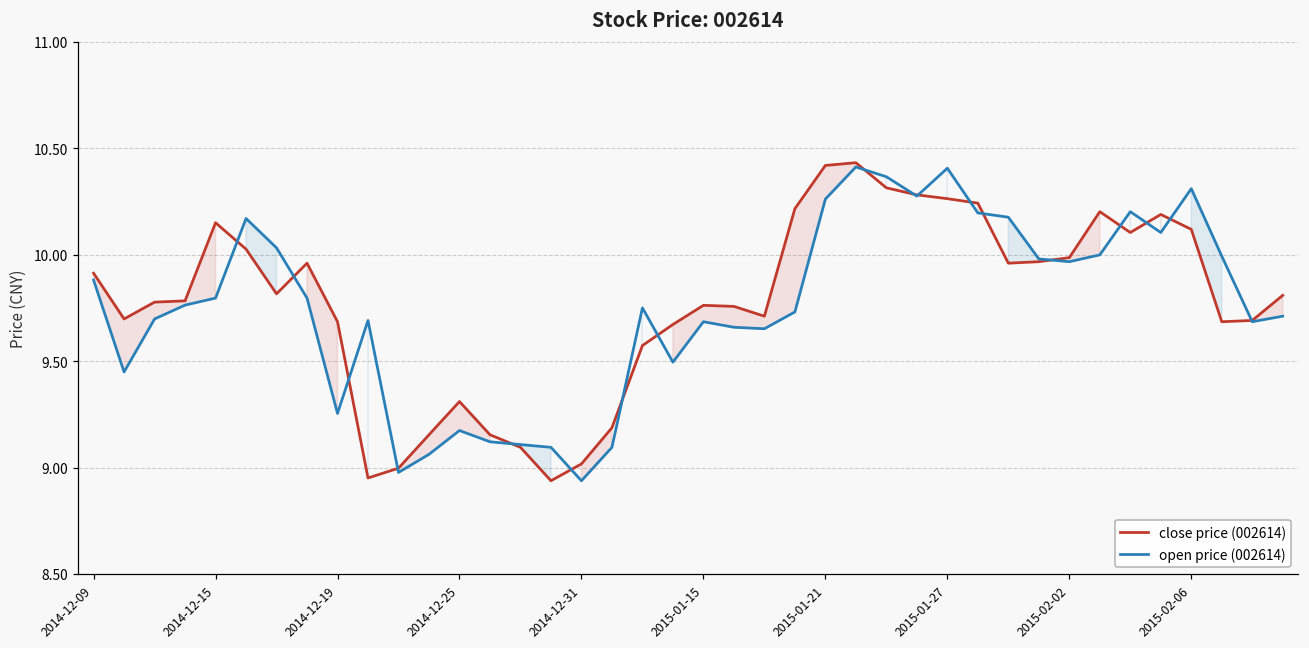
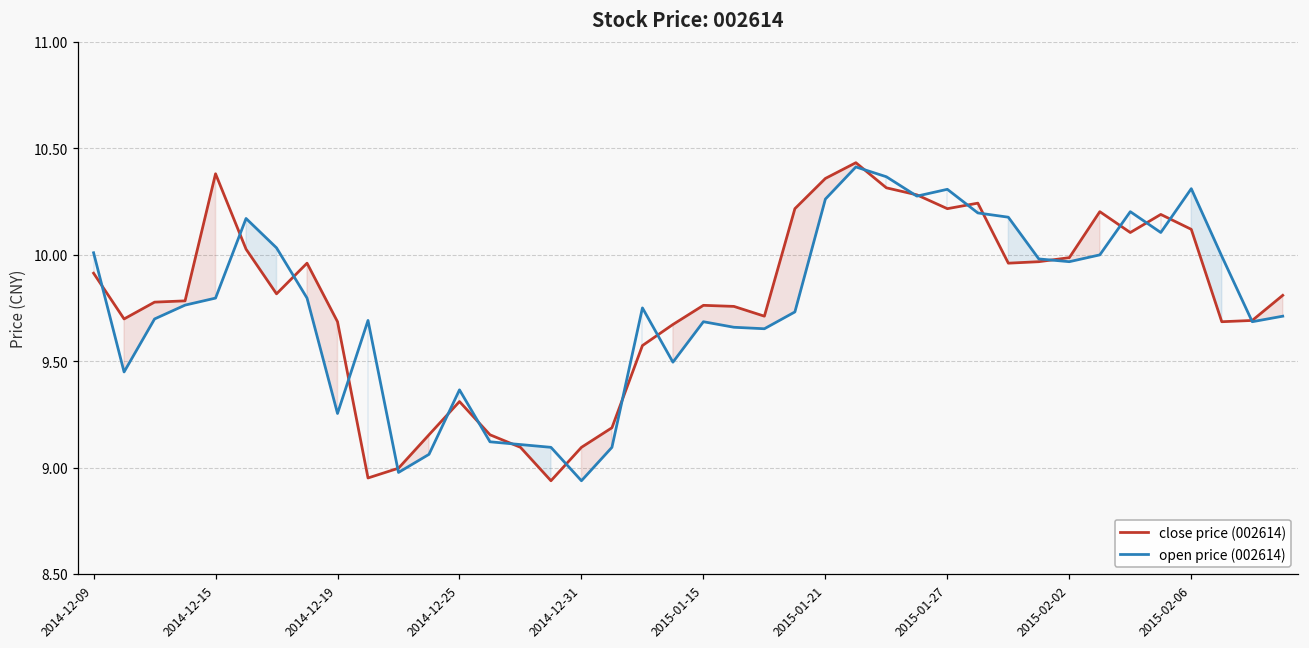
open price (002614), 2014-12-09: 9.88 -> 10.01
close price (002614), 2014-12-15: 10.15 -> 10.38
open price (002614), 2014-12-25: 9.17 -> 9.37
close price (002614), 2014-12-31: 9.02 -> 9.10
close price (002614), 2015-01-21: 10.42 -> 10.36
close price (002614), 2015-01-27: 10.26 -> 10.22
open price (002614), 2015-01-27: 10.41 -> 10.31
